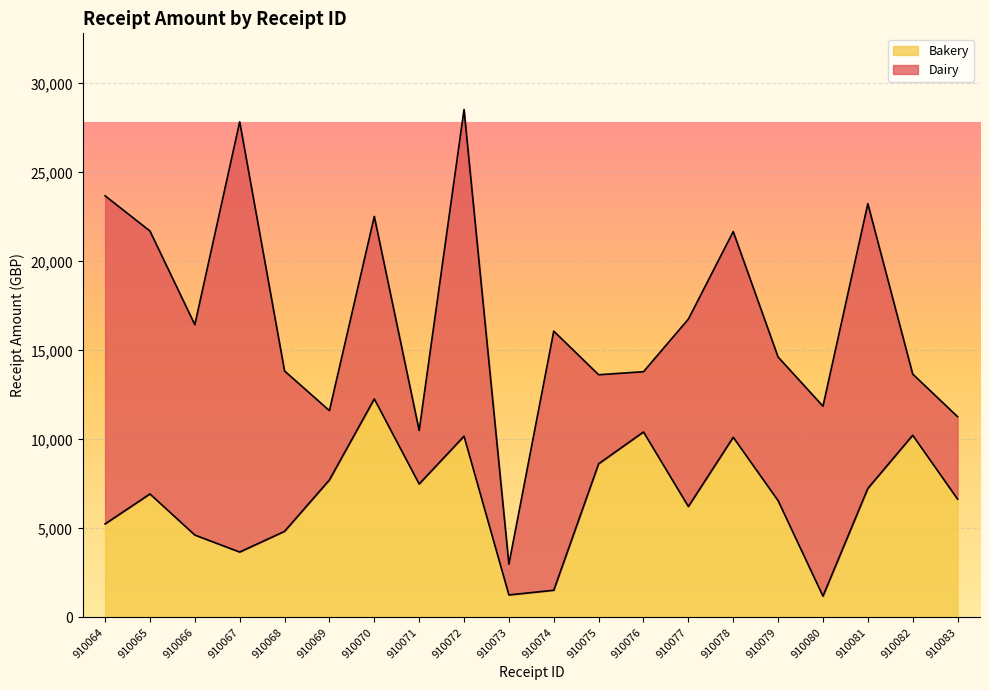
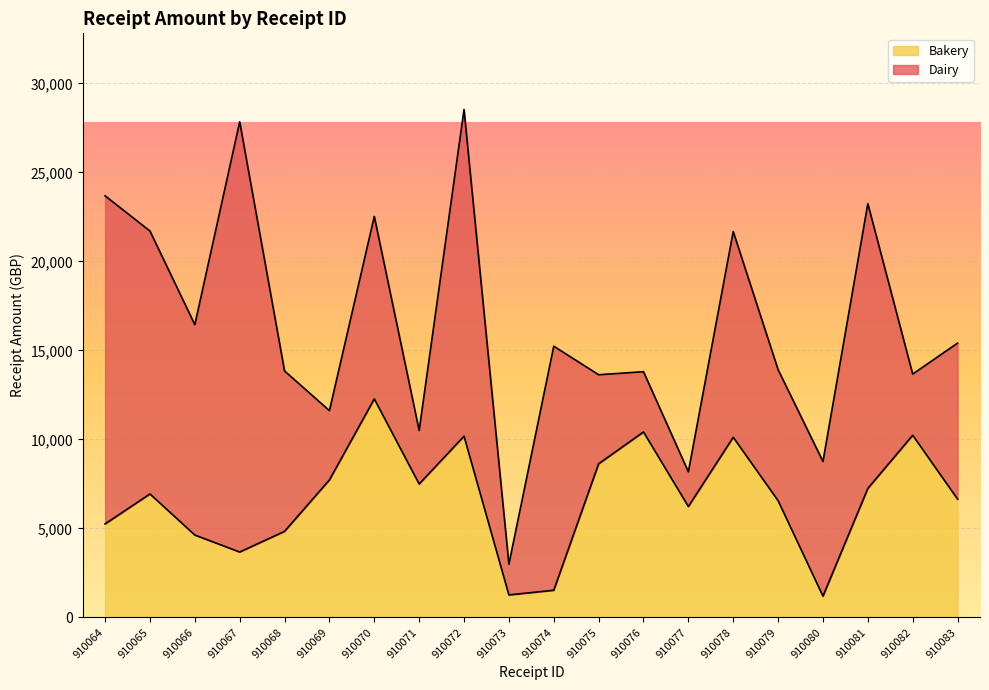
Dairy, 910074: 14,600 -> 13,700
Dairy, 910077: 10,500 -> 2,000
Dairy, 910079: 8,100 -> 7,400
Dairy, 910080: 10,700 -> 7,600
Dairy, 910083: 4,600 -> 8,800
